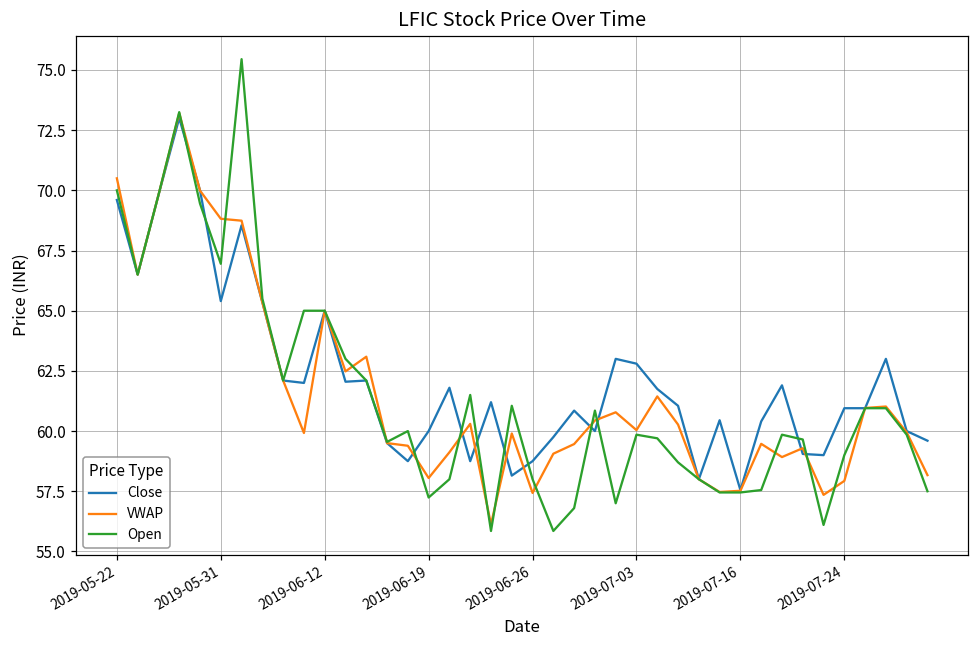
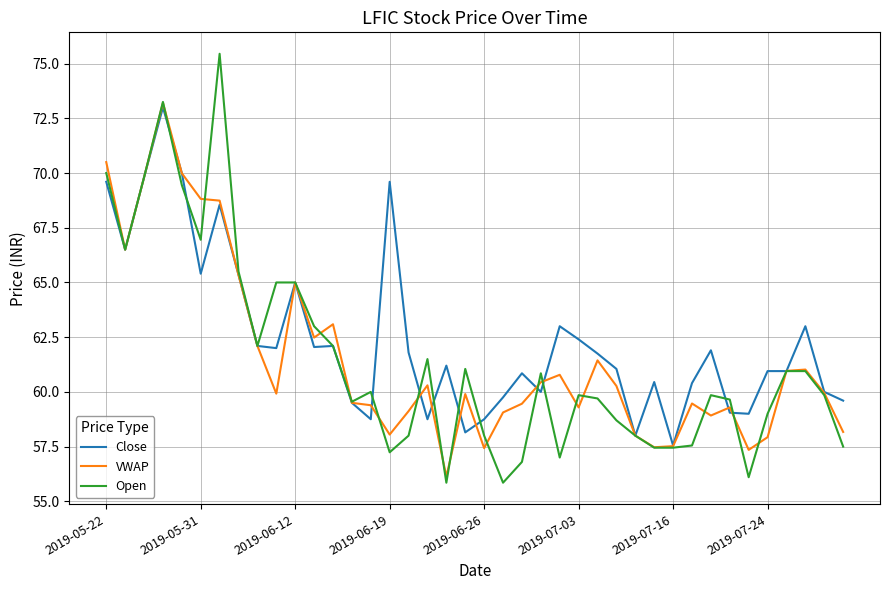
Close, 2019-06-19: 60.0 -> 69.6
Close, 2019-07-03: 62.8 -> 62.4
VWAP, 2019-07-03: 60.0 -> 59.3
